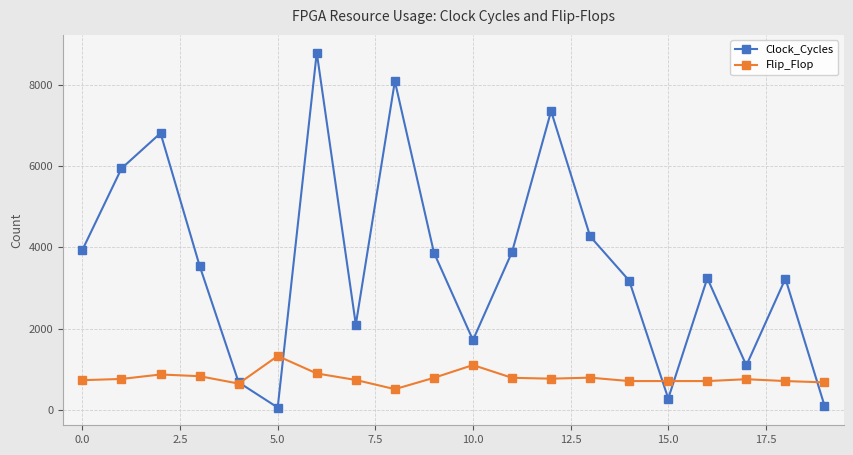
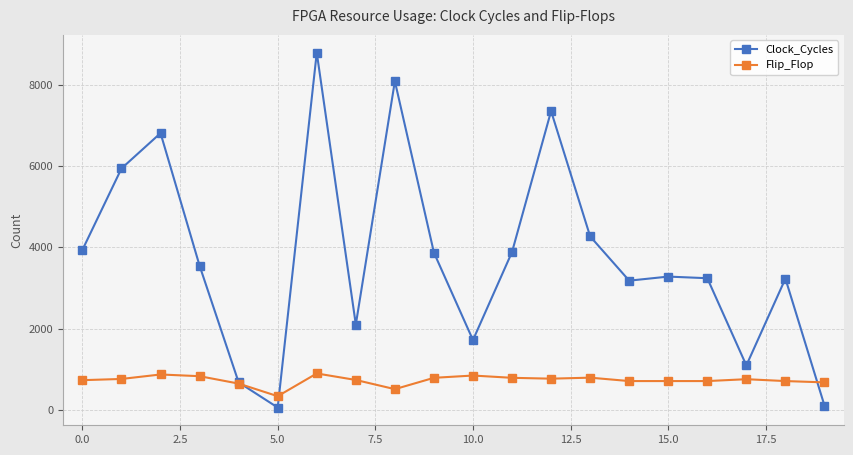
Flip_Flop, 5.0: 1300 -> 300
Flip_Flop, 10.0: 1100 -> 800
Clock_Cycles, 15.0: 300 -> 3300
